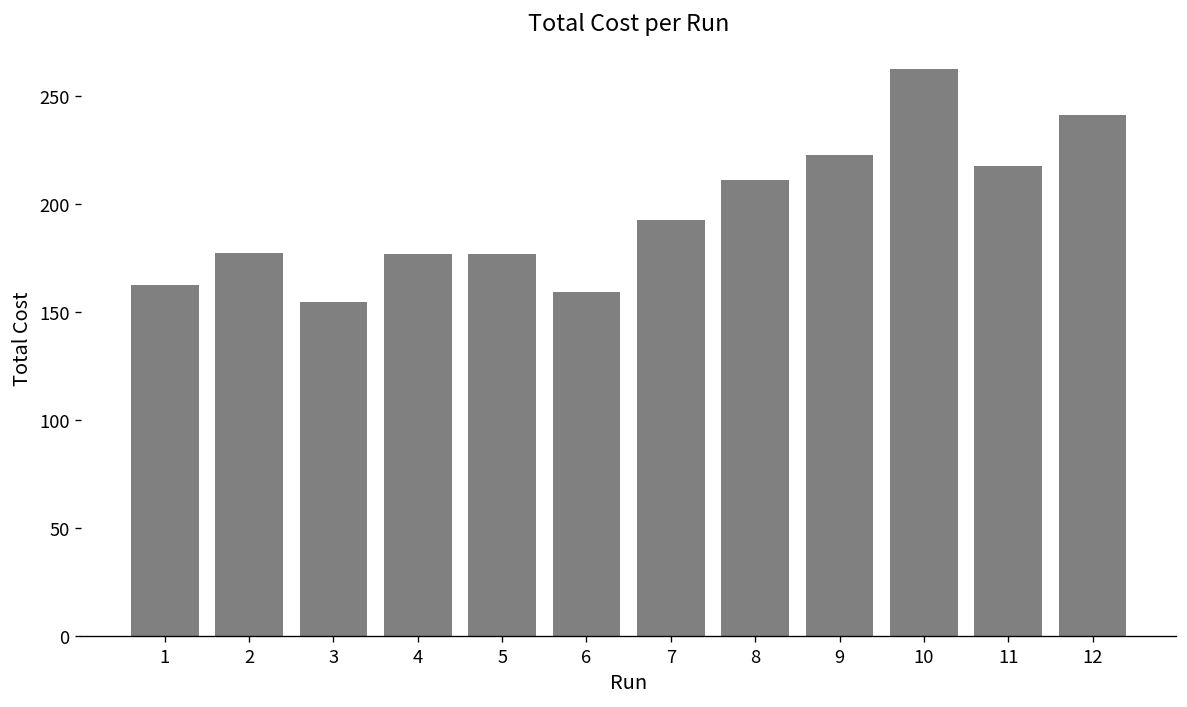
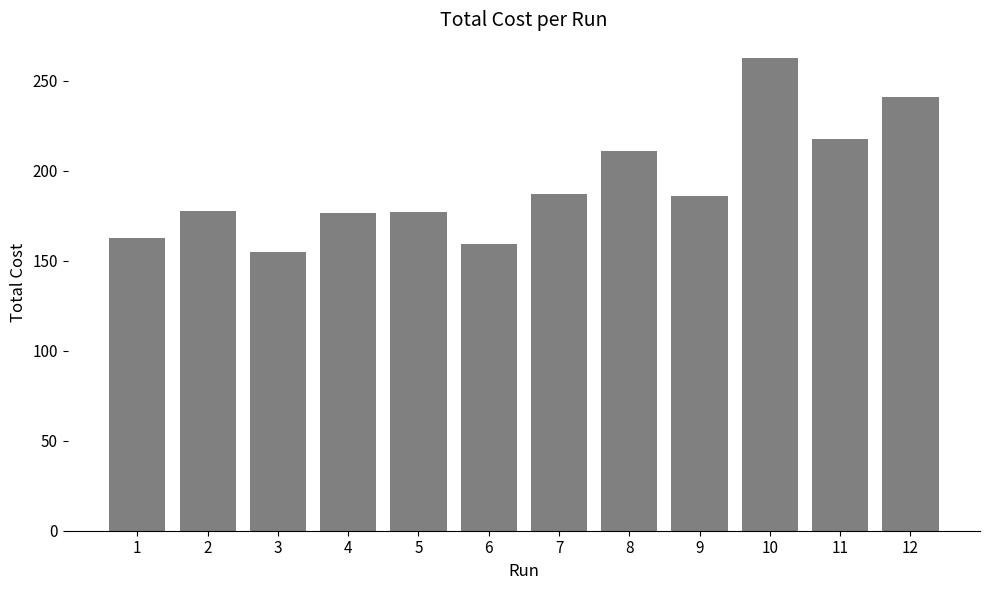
7: 193 -> 187
9: 223 -> 186
